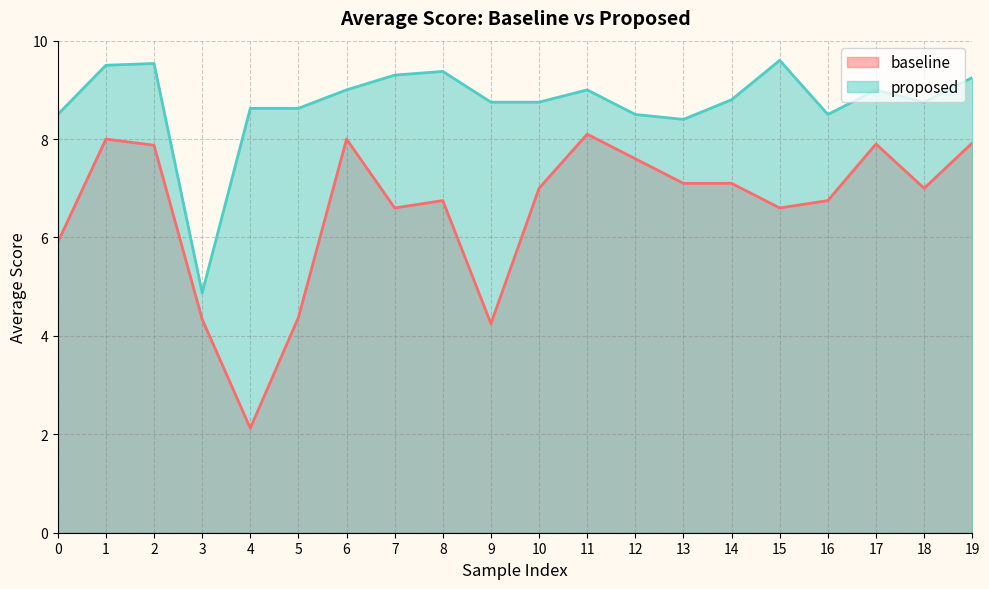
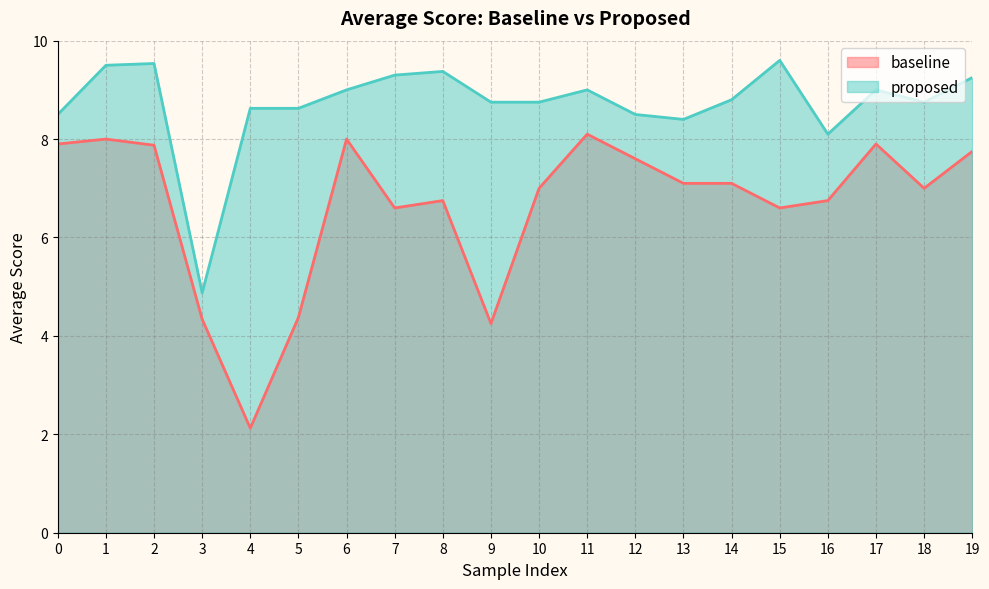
baseline, 0: 5.9 -> 7.9
proposed, 16: 8.5 -> 8.1
baseline, 19: 7.9 -> 7.8
